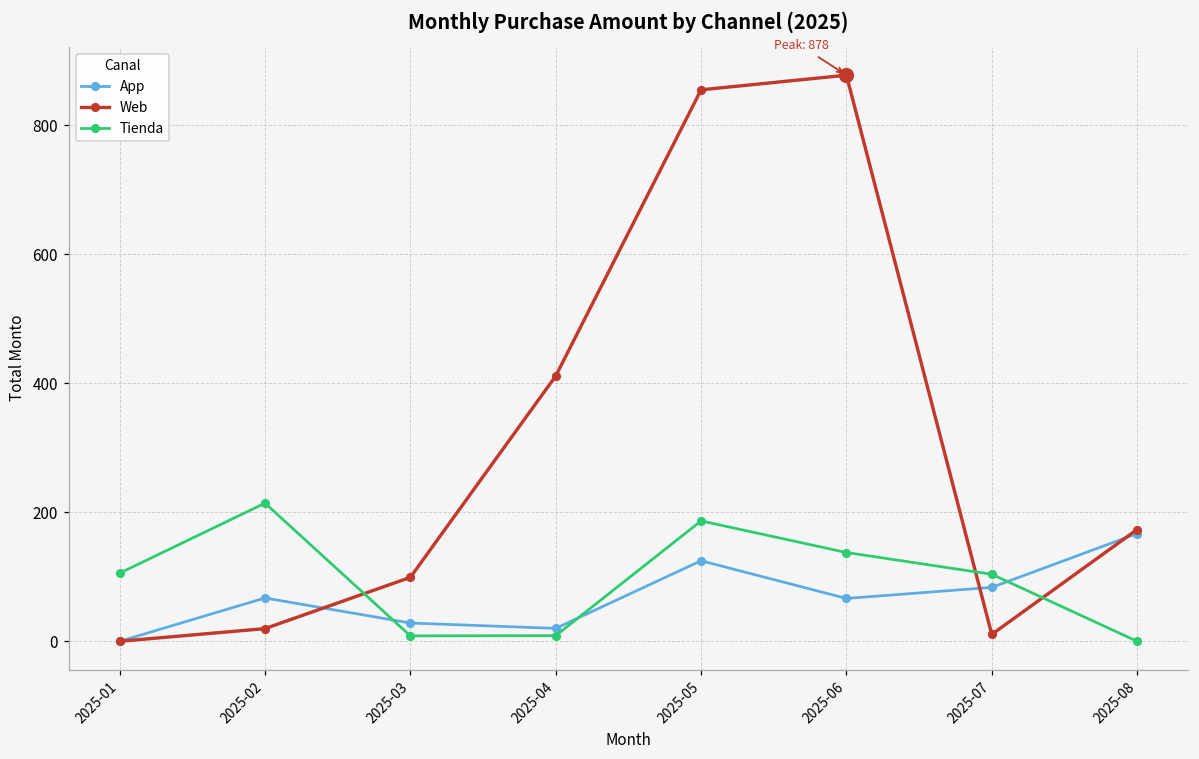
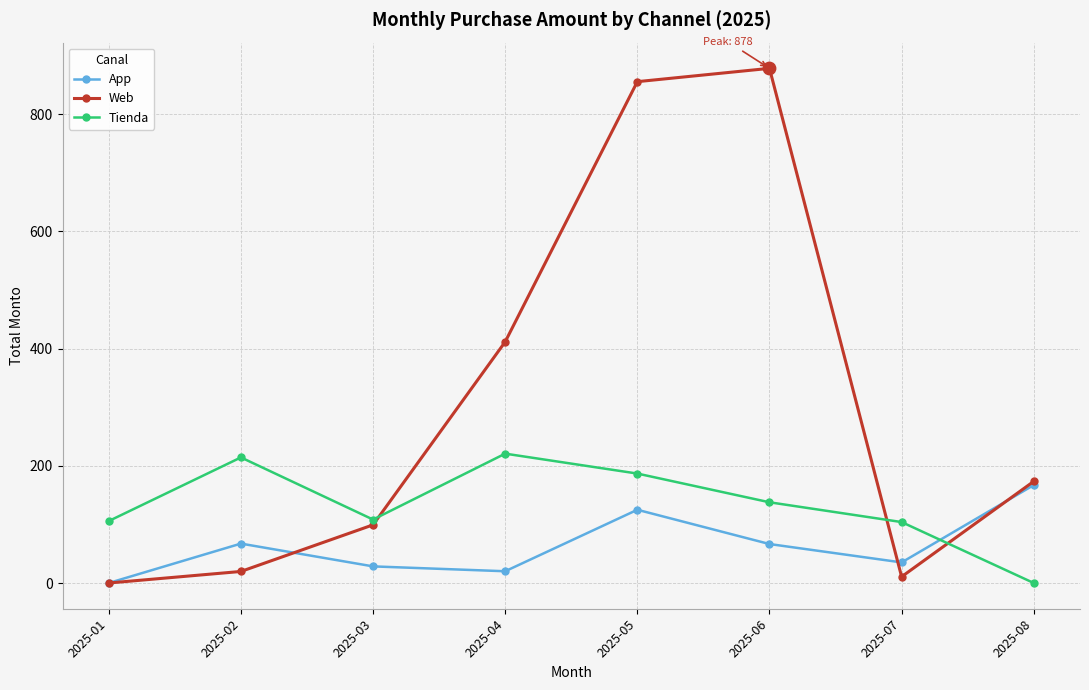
Tienda, 2025-03: 10 -> 110
Tienda, 2025-04: 10 -> 220
App, 2025-07: 80 -> 40
